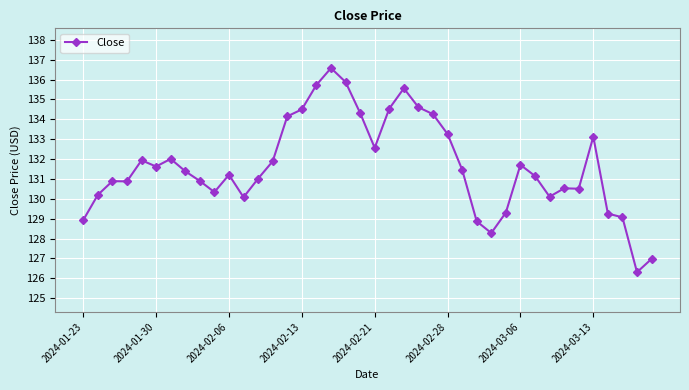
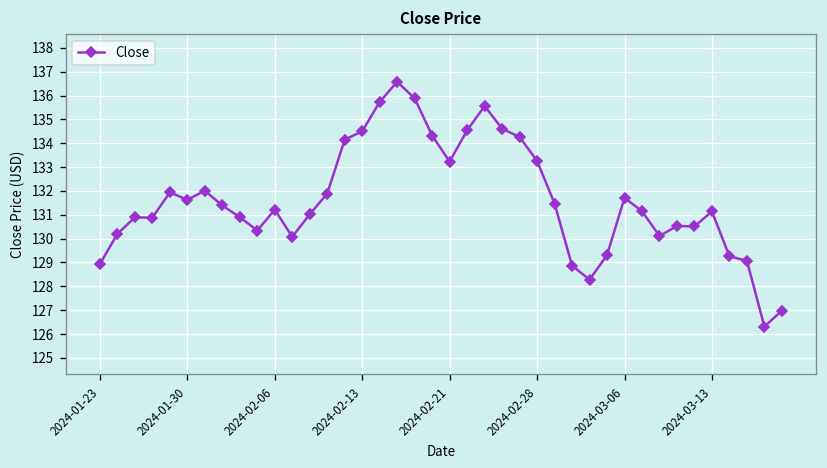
2024-02-21: 132.6 -> 133.2
2024-03-13: 133.1 -> 131.1
